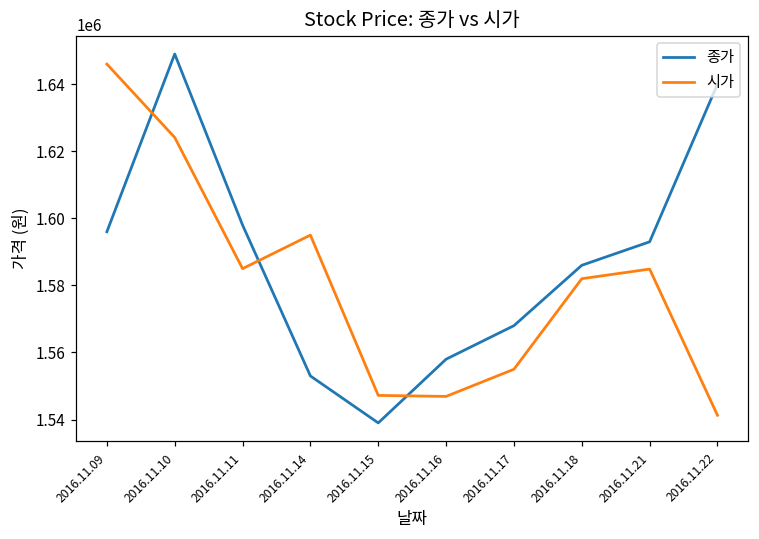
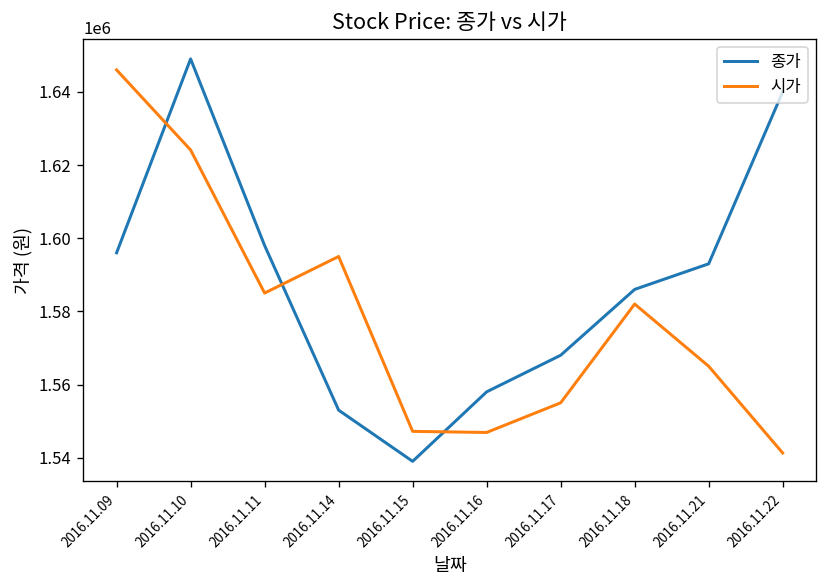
시가, 2016.11.21: 1585000 -> 1565000
